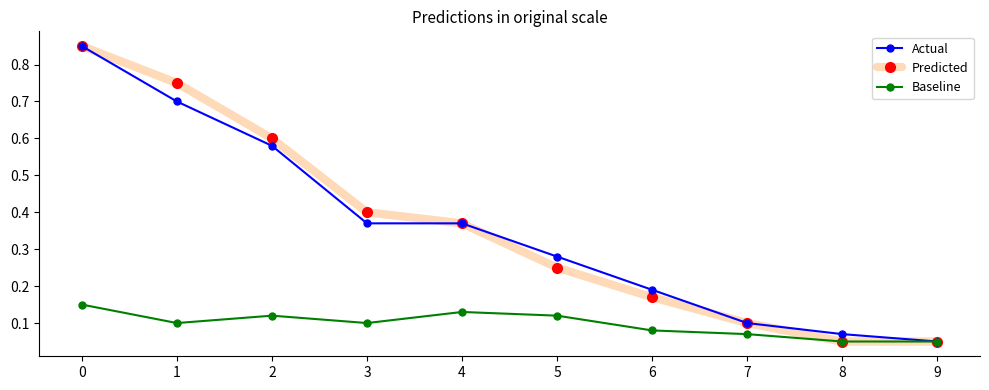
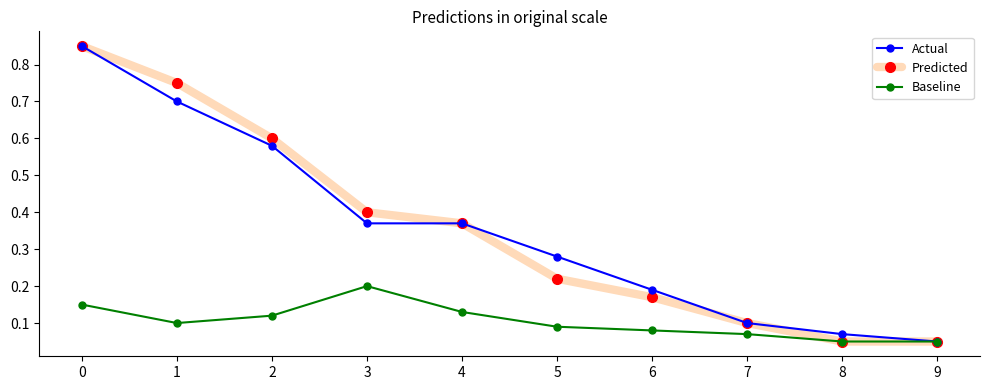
Baseline, 3: 0.1 -> 0.2
Predicted, 5: 0.25 -> 0.22
Baseline, 5: 0.12 -> 0.09
